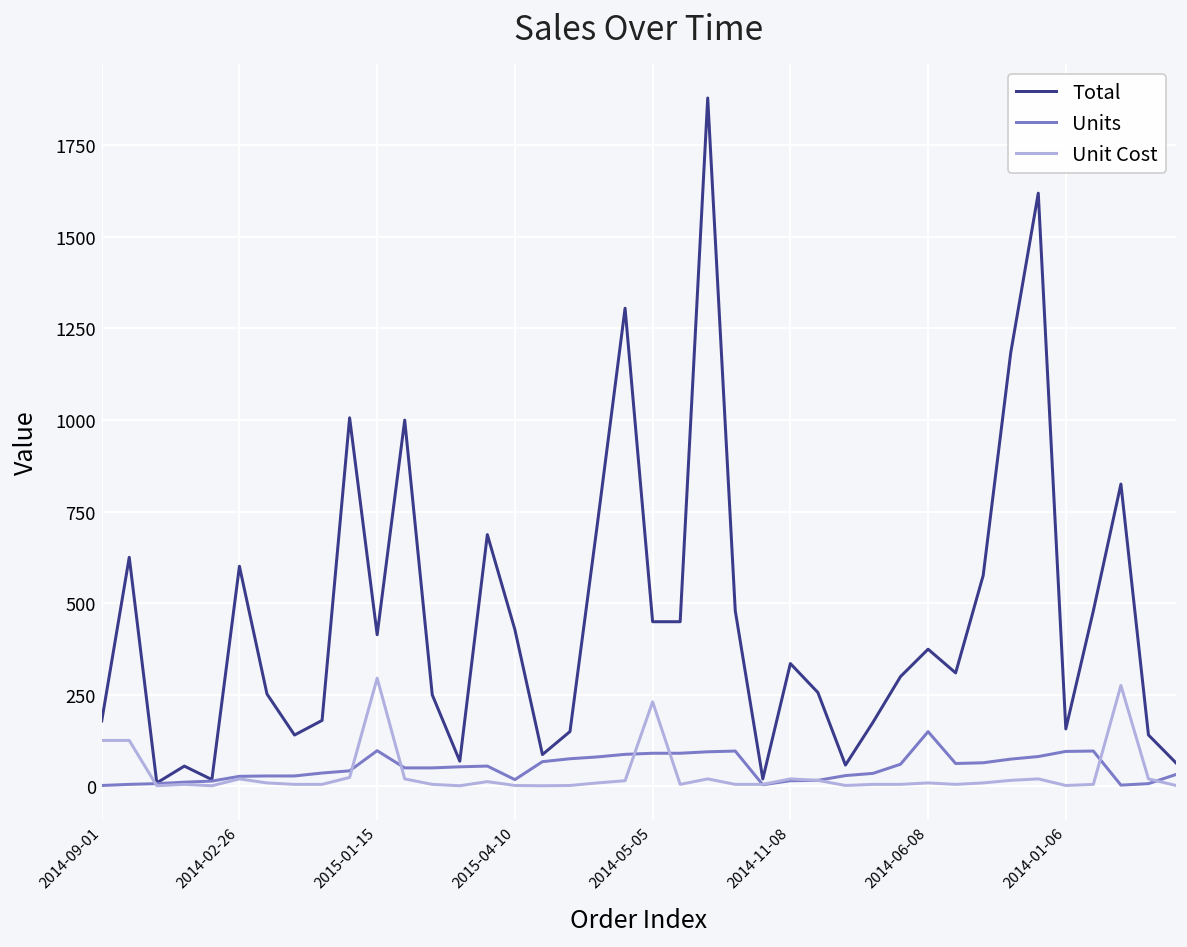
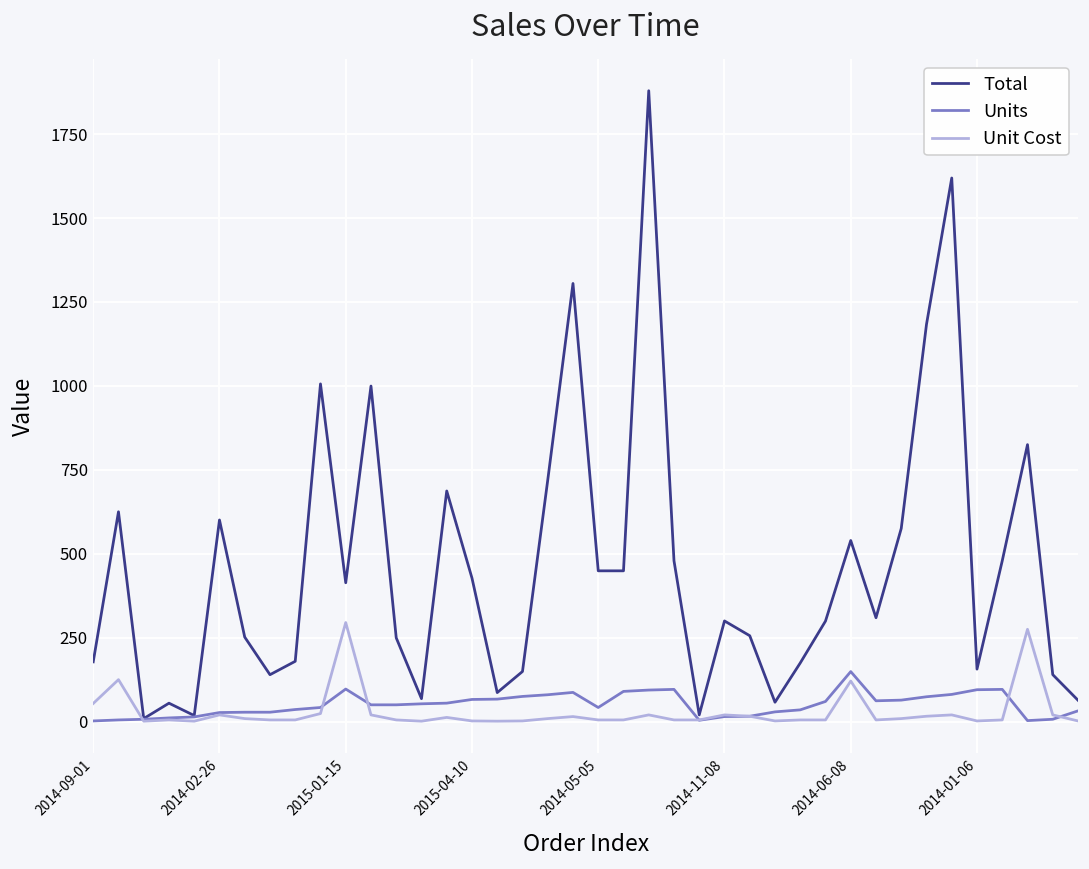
Unit Cost, 2014-09-01: 130 -> 50
Units, 2015-04-10: 20 -> 70
Units, 2014-05-05: 90 -> 40
Unit Cost, 2014-05-05: 230 -> 0
Total, 2014-11-08: 330 -> 300
Total, 2014-06-08: 370 -> 540
Unit Cost, 2014-06-08: 10 -> 120
